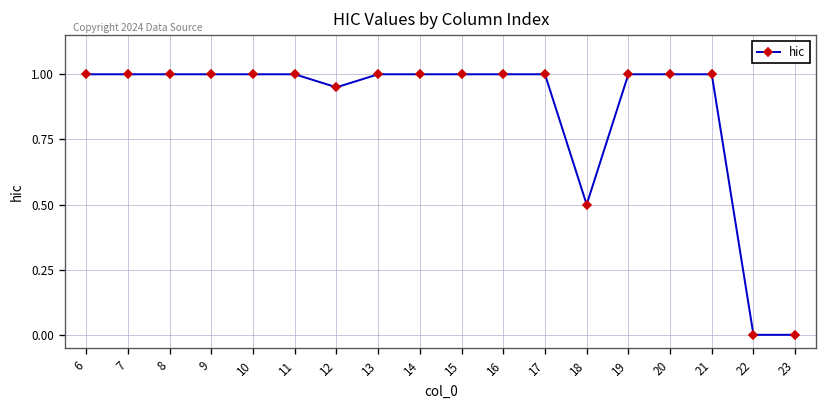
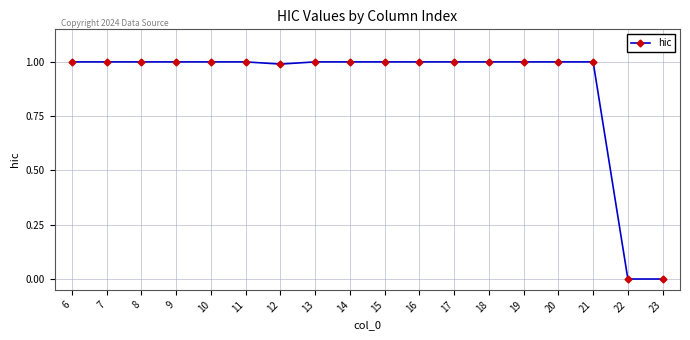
12: 0.95 -> 0.99
18: 0.5 -> 1.0
